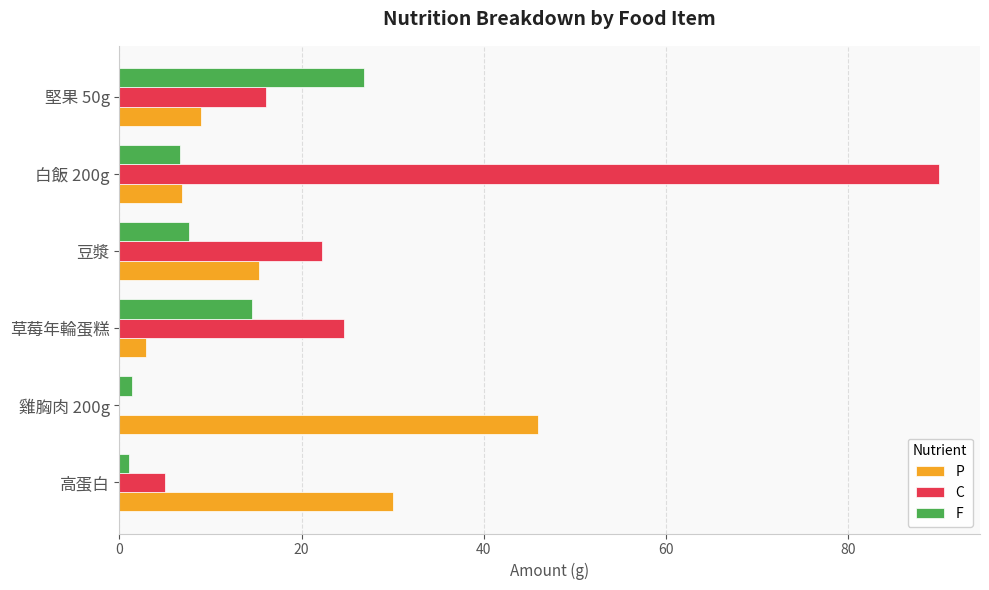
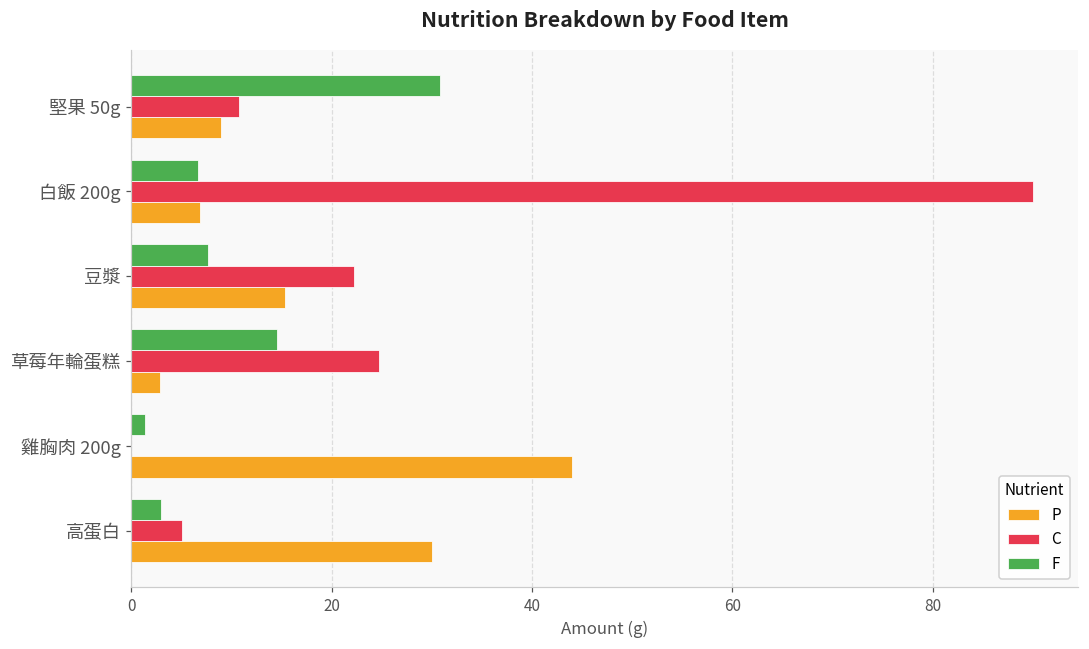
F, 堅果 50g: 27 -> 31
C, 堅果 50g: 16 -> 11
P, 雞胸肉 200g: 46 -> 44
F, 高蛋白: 1 -> 3
